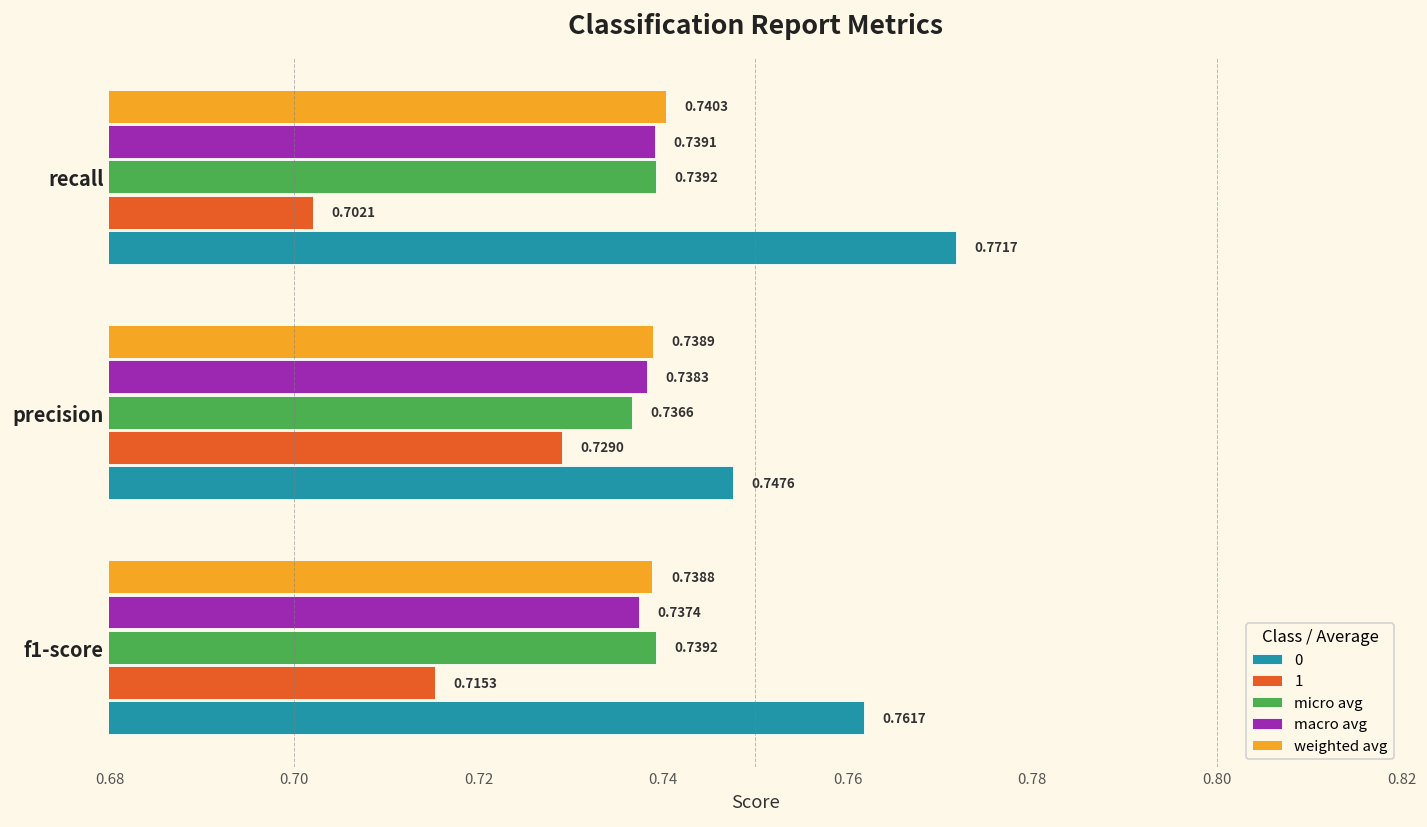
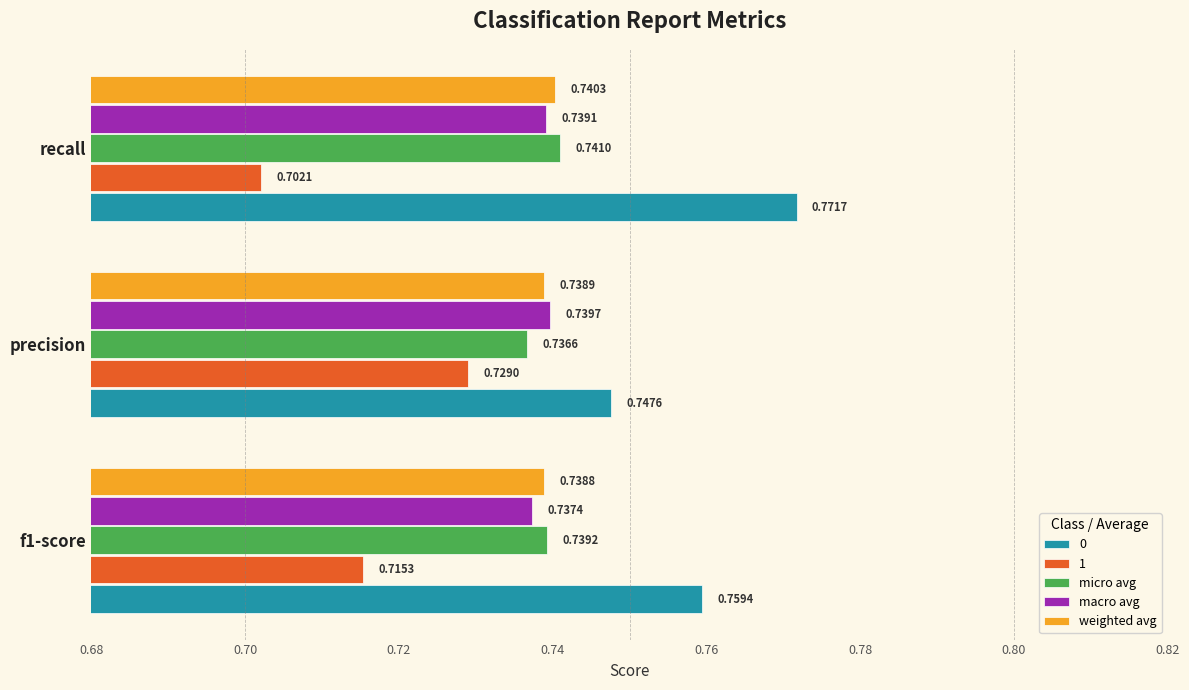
micro avg, recall: 0.7392 -> 0.7410
macro avg, precision: 0.7383 -> 0.7397
0, f1-score: 0.7617 -> 0.7594
